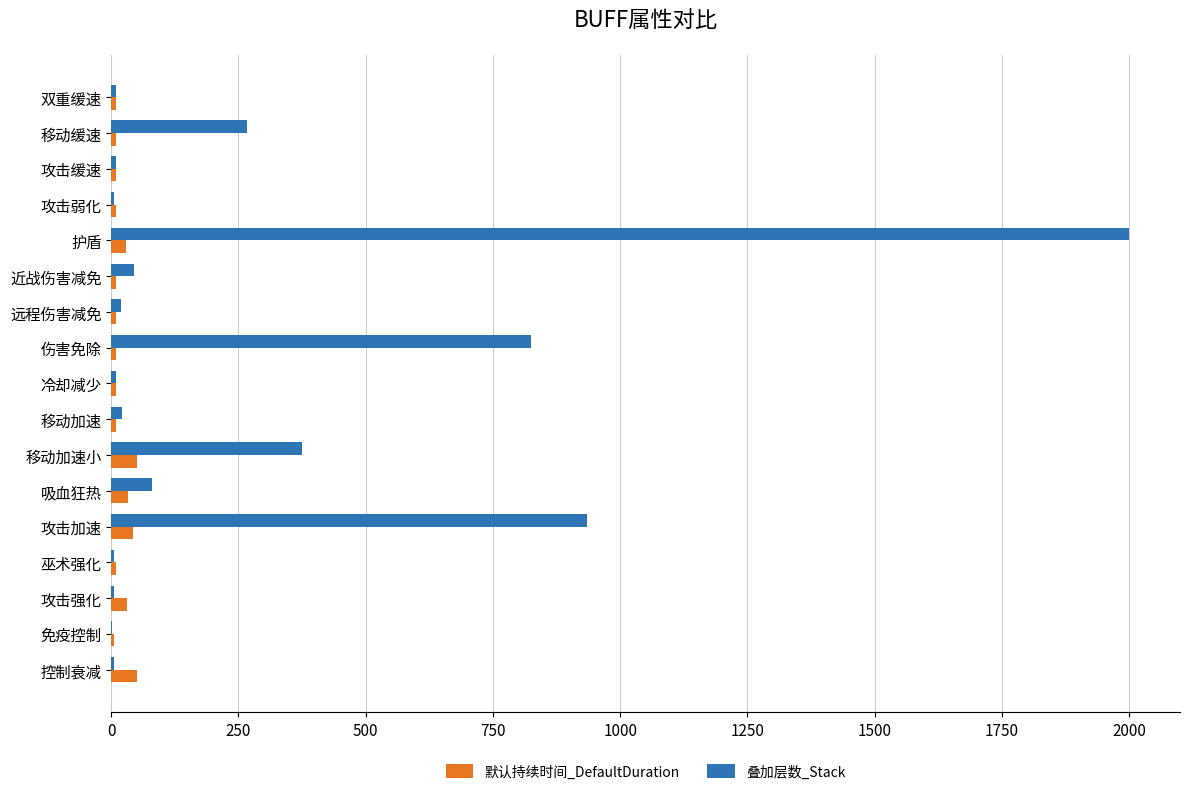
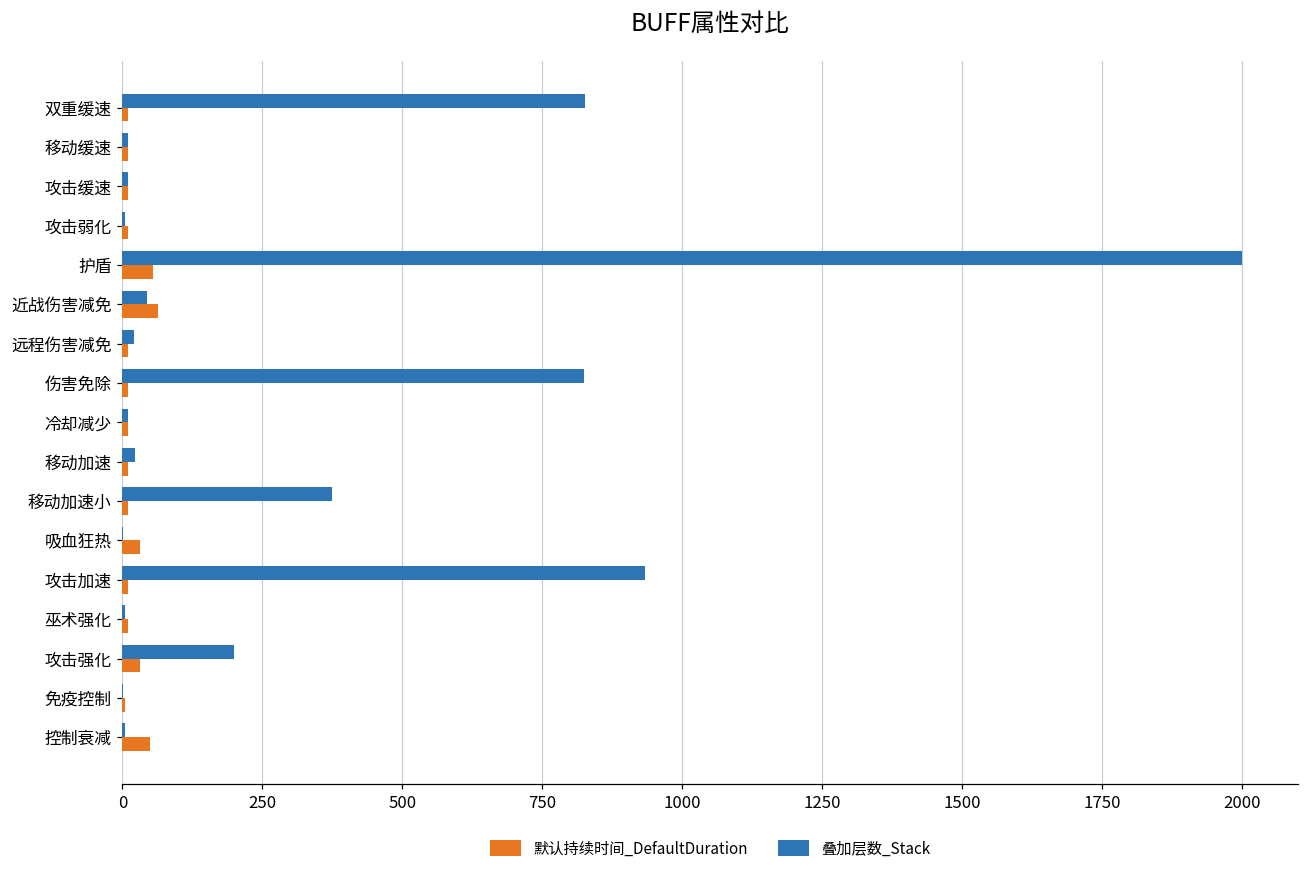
叠加层数_Stack, 双重缓速: 10 -> 830
叠加层数_Stack, 移动缓速: 270 -> 10
默认持续时间_DefaultDuration, 护盾: 30 -> 50
默认持续时间_DefaultDuration, 近战伤害减免: 10 -> 60
默认持续时间_DefaultDuration, 移动加速小: 50 -> 10
叠加层数_Stack, 吸血狂热: 80 -> 0
默认持续时间_DefaultDuration, 攻击加速: 40 -> 10
叠加层数_Stack, 攻击强化: 10 -> 200
